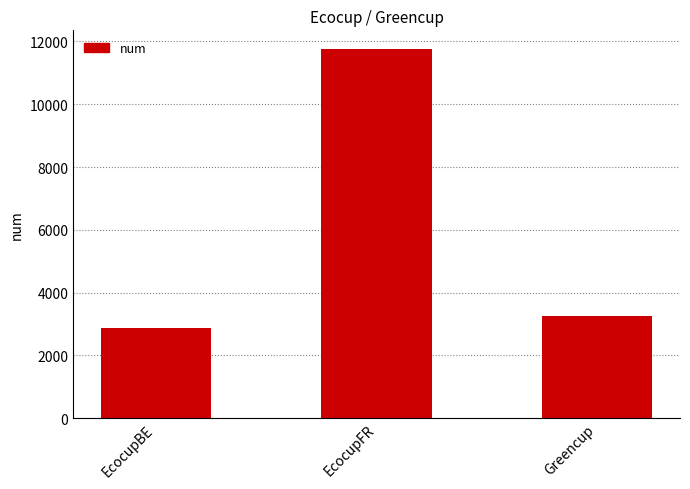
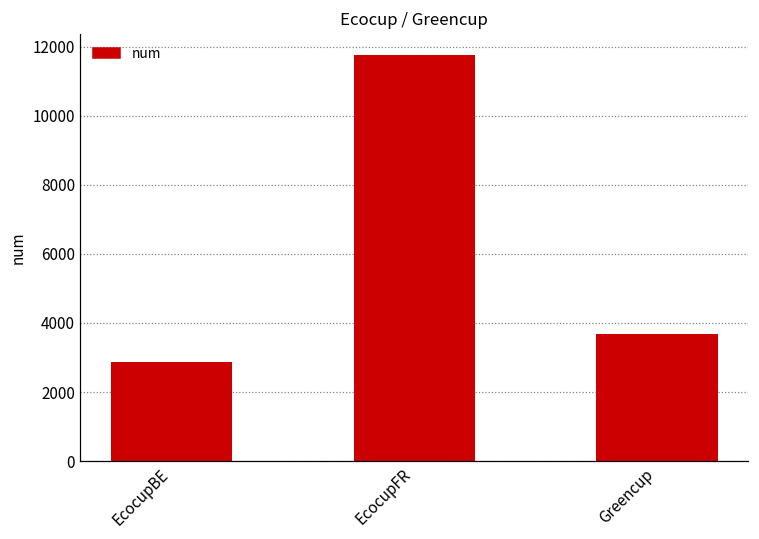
Greencup: 3200 -> 3700
